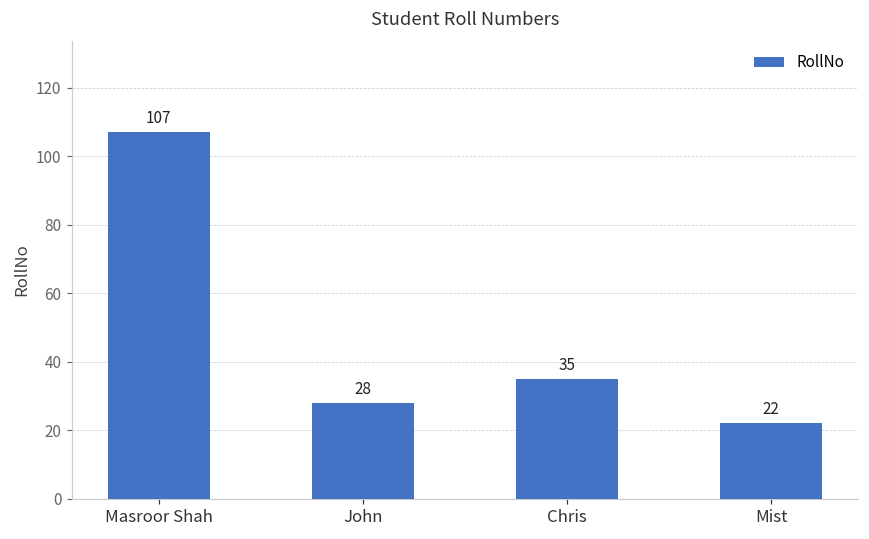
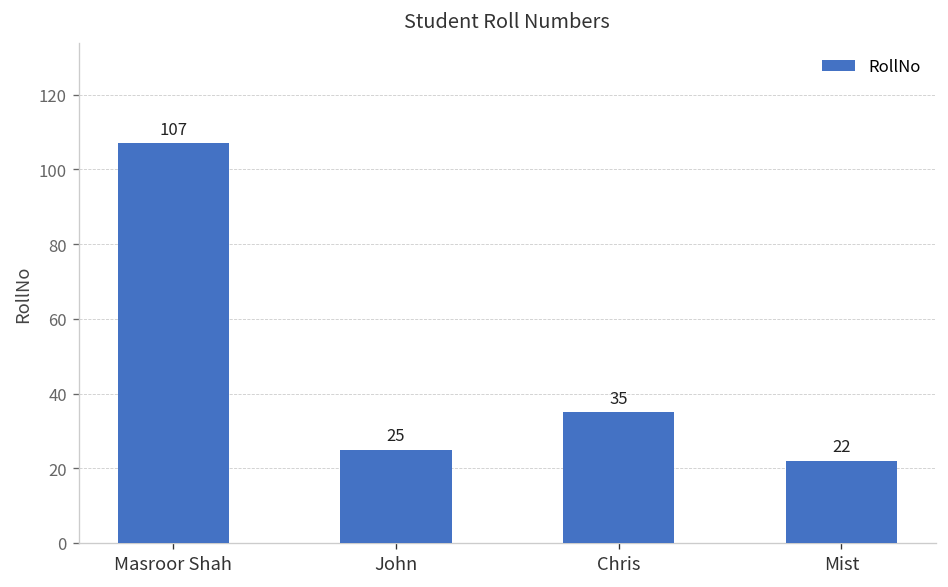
John: 28 -> 25
